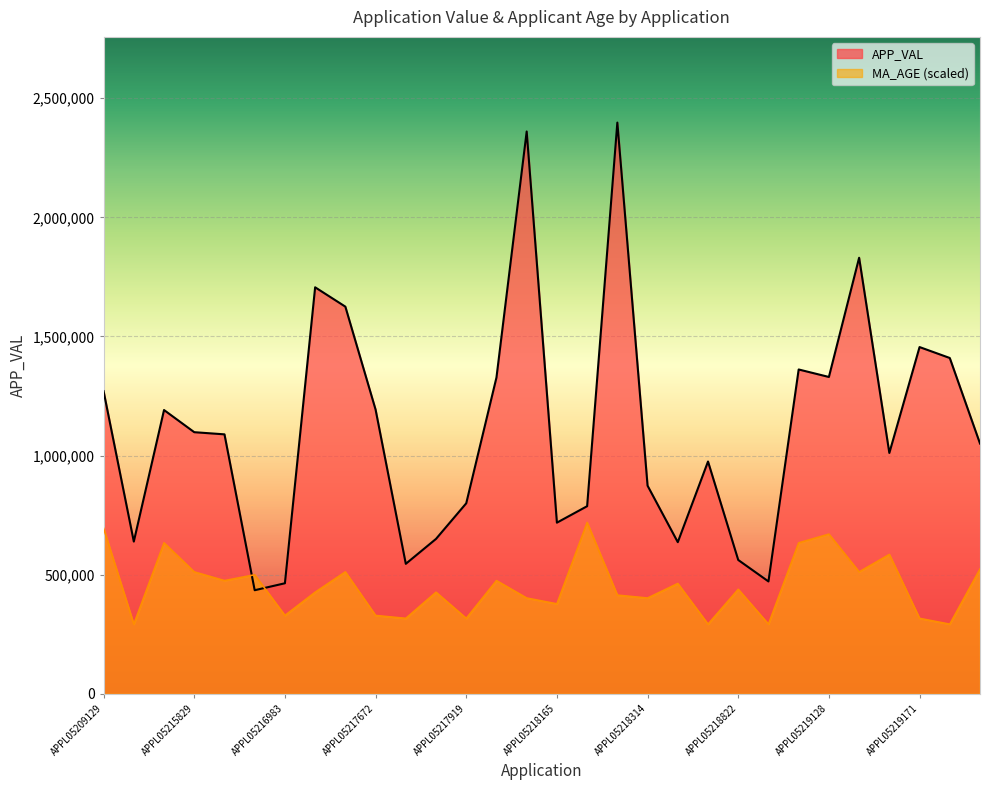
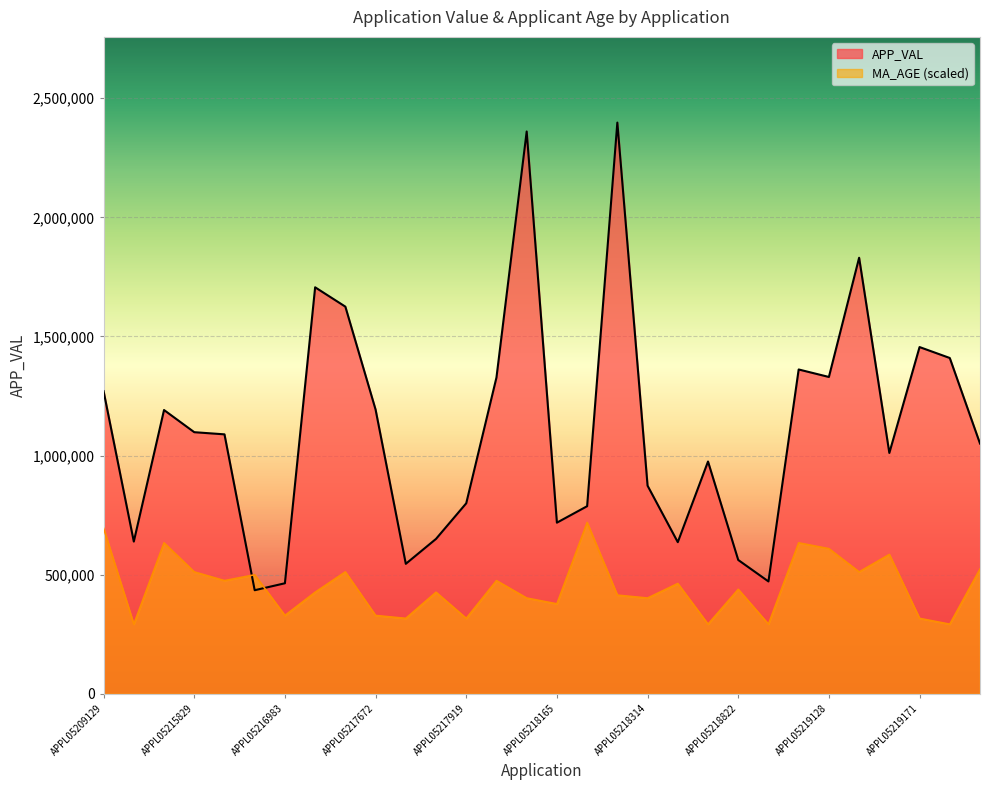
MA_AGE (scaled), APPL05219128: 670,000 -> 610,000
